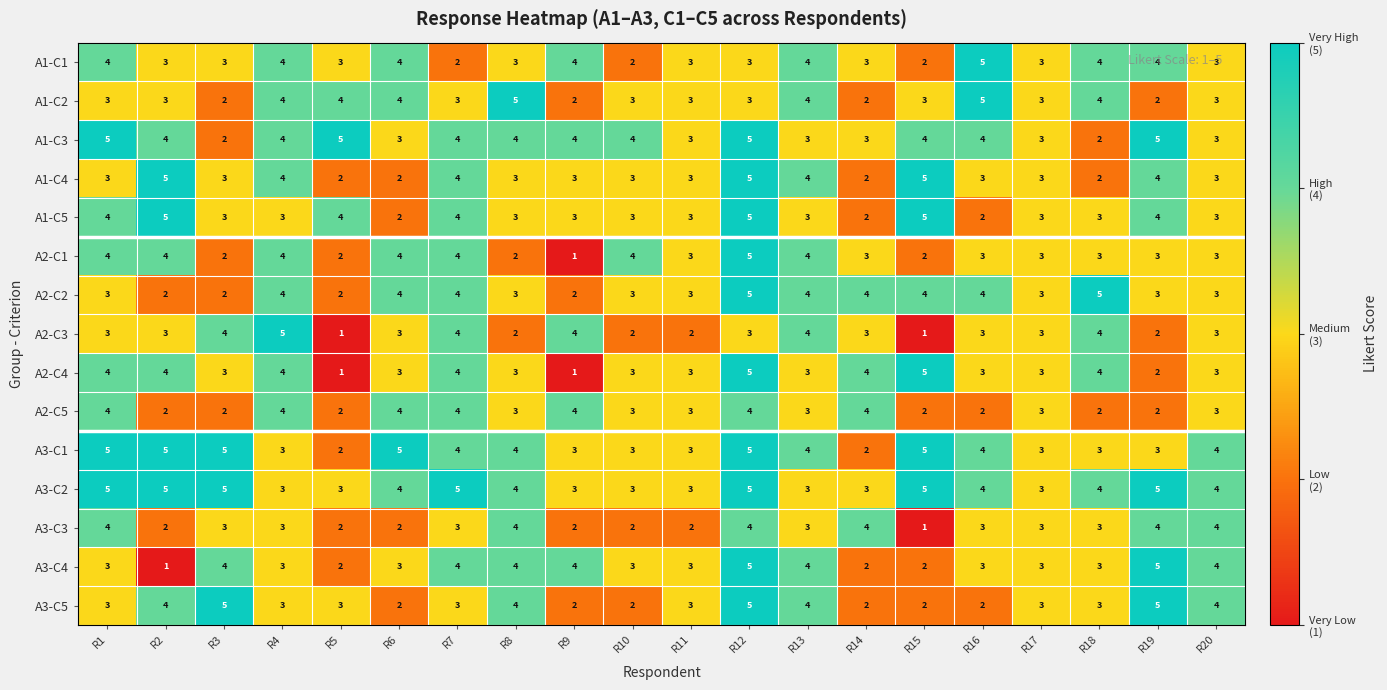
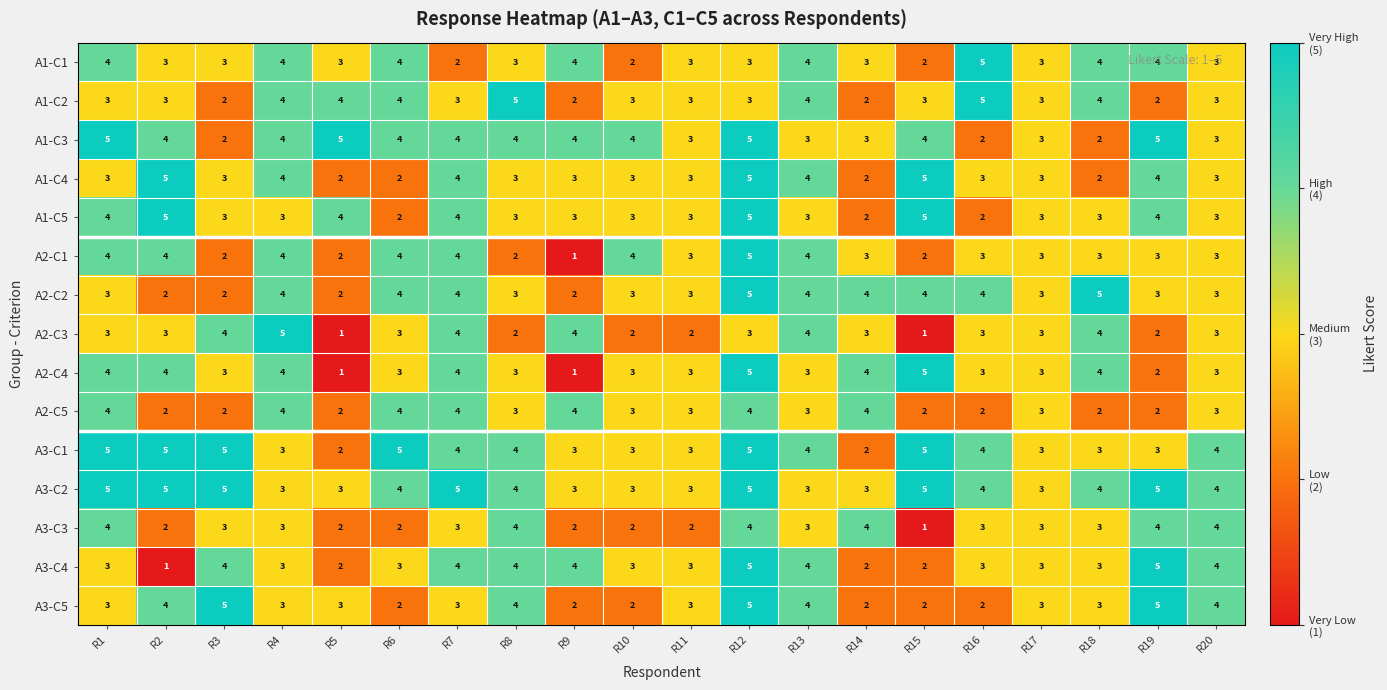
A1-C3, R6: 3 -> 4
A1-C3, R16: 4 -> 2
